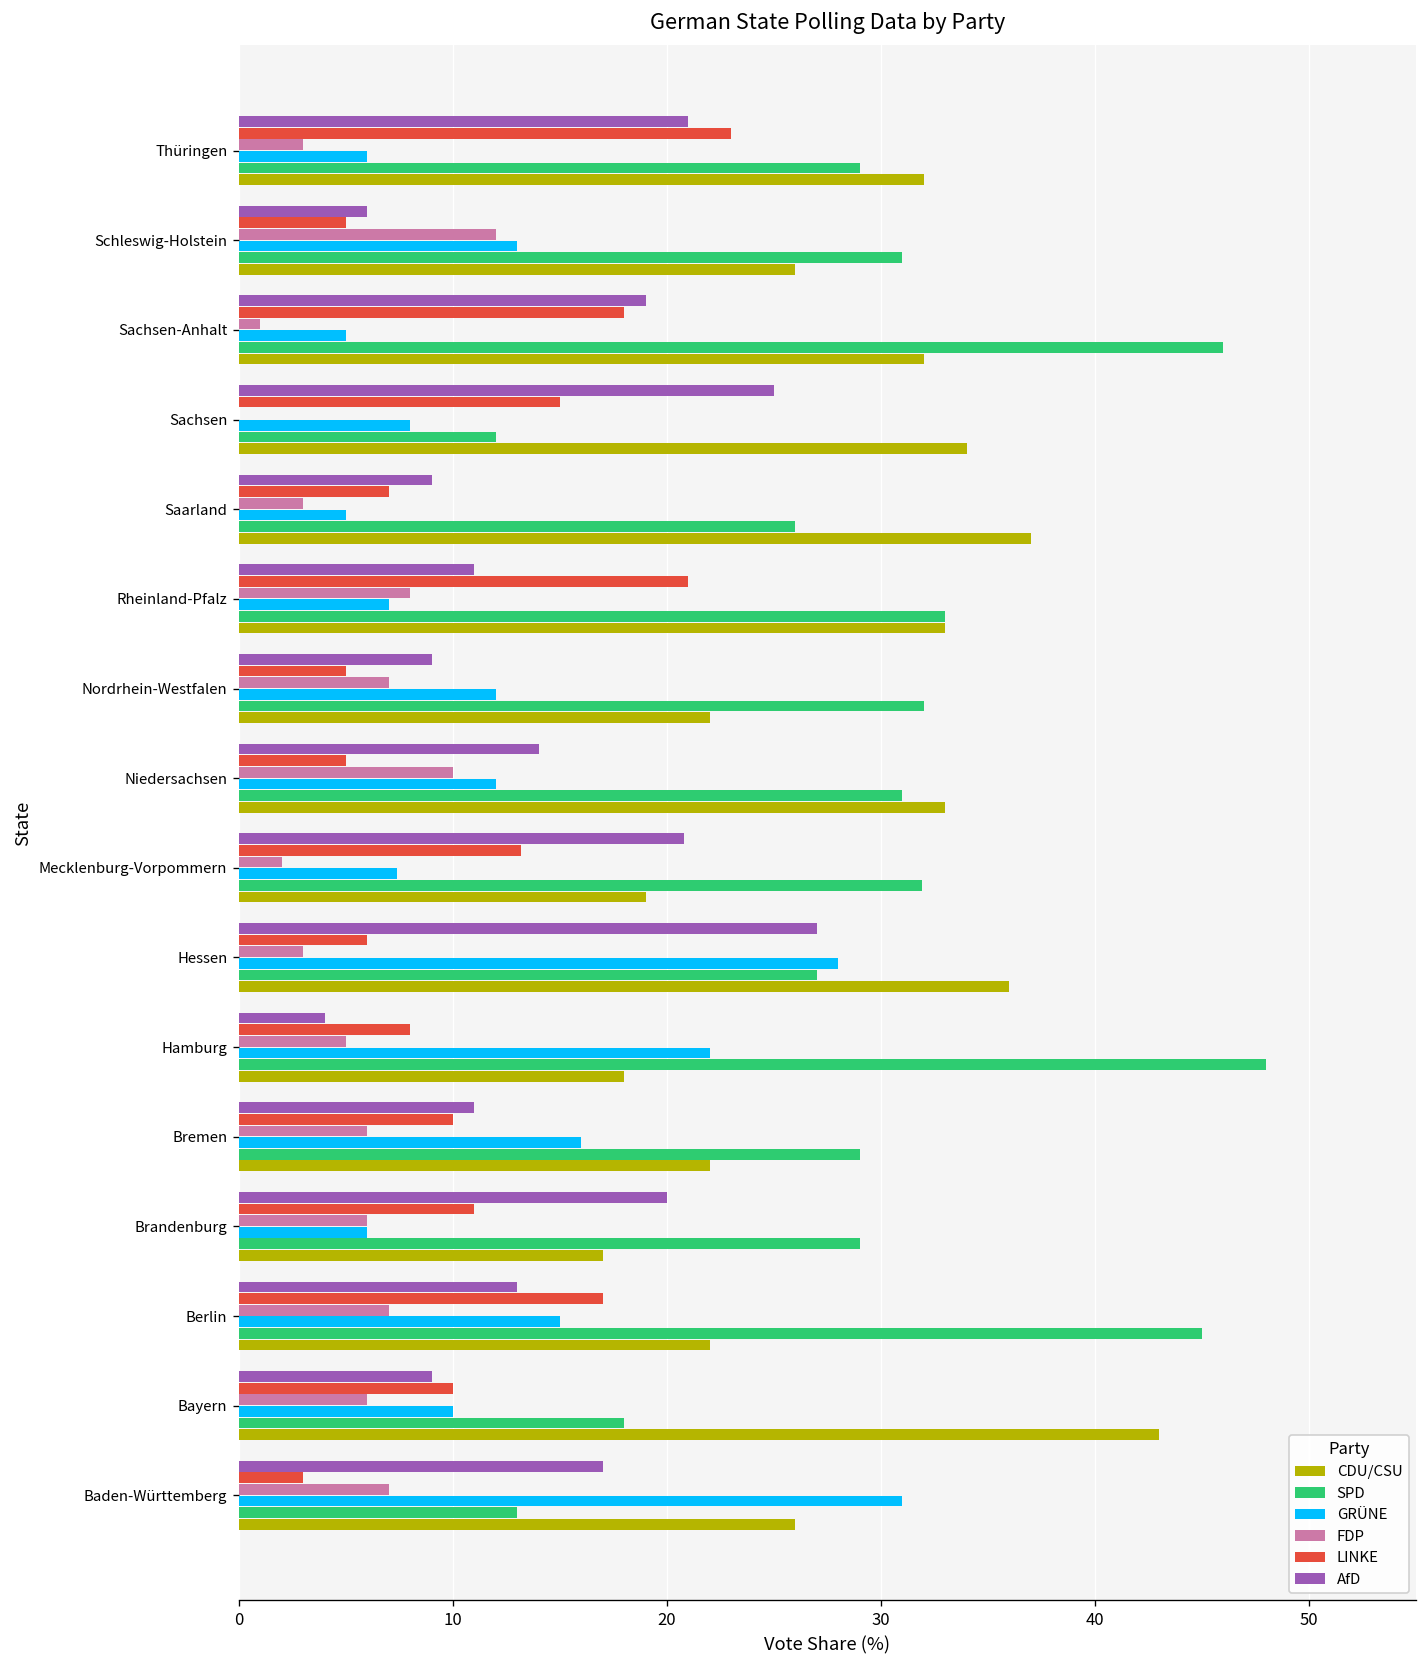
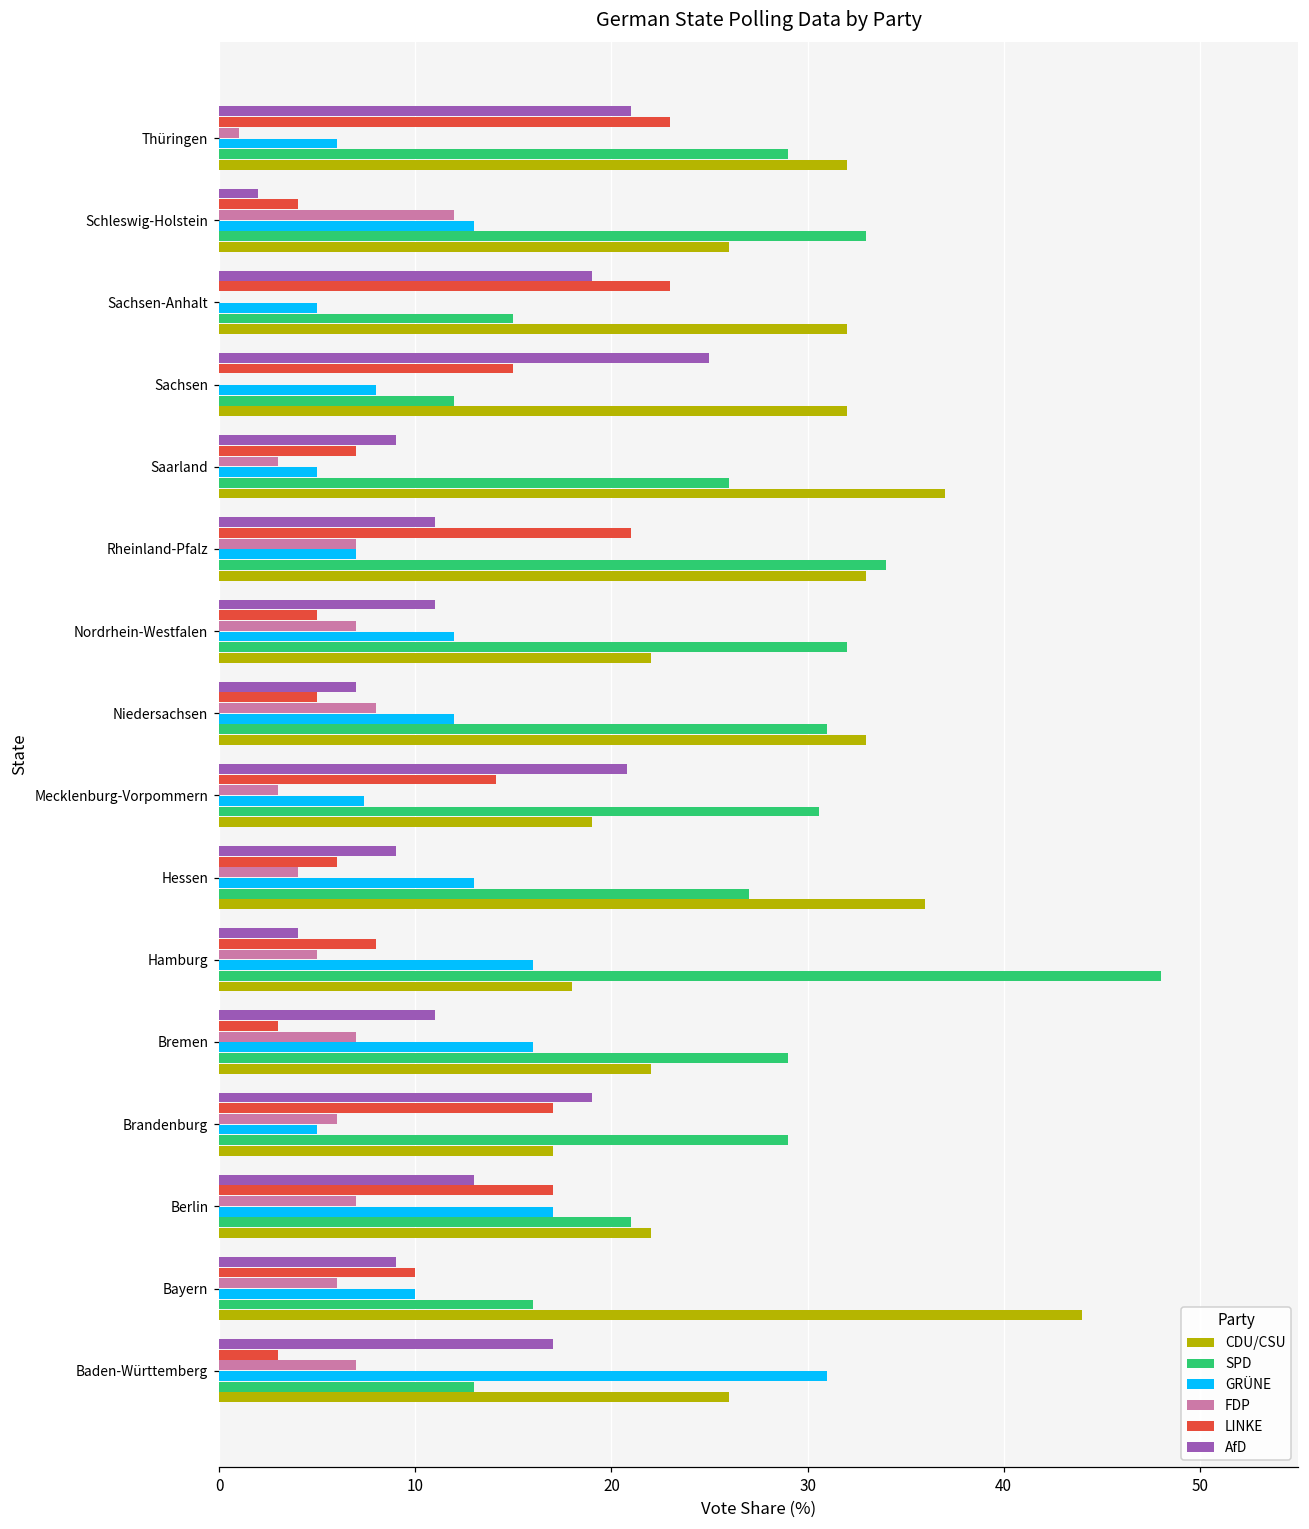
FDP, Thüringen: 3 -> 1
AfD, Schleswig-Holstein: 6 -> 2
LINKE, Schleswig-Holstein: 5 -> 4
SPD, Schleswig-Holstein: 31 -> 33
LINKE, Sachsen-Anhalt: 18 -> 23
FDP, Sachsen-Anhalt: 1 -> 0
SPD, Sachsen-Anhalt: 46 -> 15
CDU/CSU, Sachsen: 34 -> 32
FDP, Rheinland-Pfalz: 8 -> 7
SPD, Rheinland-Pfalz: 33 -> 34
AfD, Nordrhein-Westfalen: 9 -> 11
AfD, Niedersachsen: 14 -> 7
FDP, Niedersachsen: 10 -> 8
LINKE, Mecklenburg-Vorpommern: 13.2 -> 14.1
FDP, Mecklenburg-Vorpommern: 2 -> 3
SPD, Mecklenburg-Vorpommern: 31.9 -> 30.6
AfD, Hessen: 27 -> 9
FDP, Hessen: 3 -> 4
GRÜNE, Hessen: 28 -> 13
GRÜNE, Hamburg: 22 -> 16
LINKE, Bremen: 10 -> 3
FDP, Bremen: 6 -> 7
AfD, Brandenburg: 20 -> 19
LINKE, Brandenburg: 11 -> 17
GRÜNE, Brandenburg: 6 -> 5
GRÜNE, Berlin: 15 -> 17
SPD, Berlin: 45 -> 21
SPD, Bayern: 18 -> 16
CDU/CSU, Bayern: 43 -> 44
